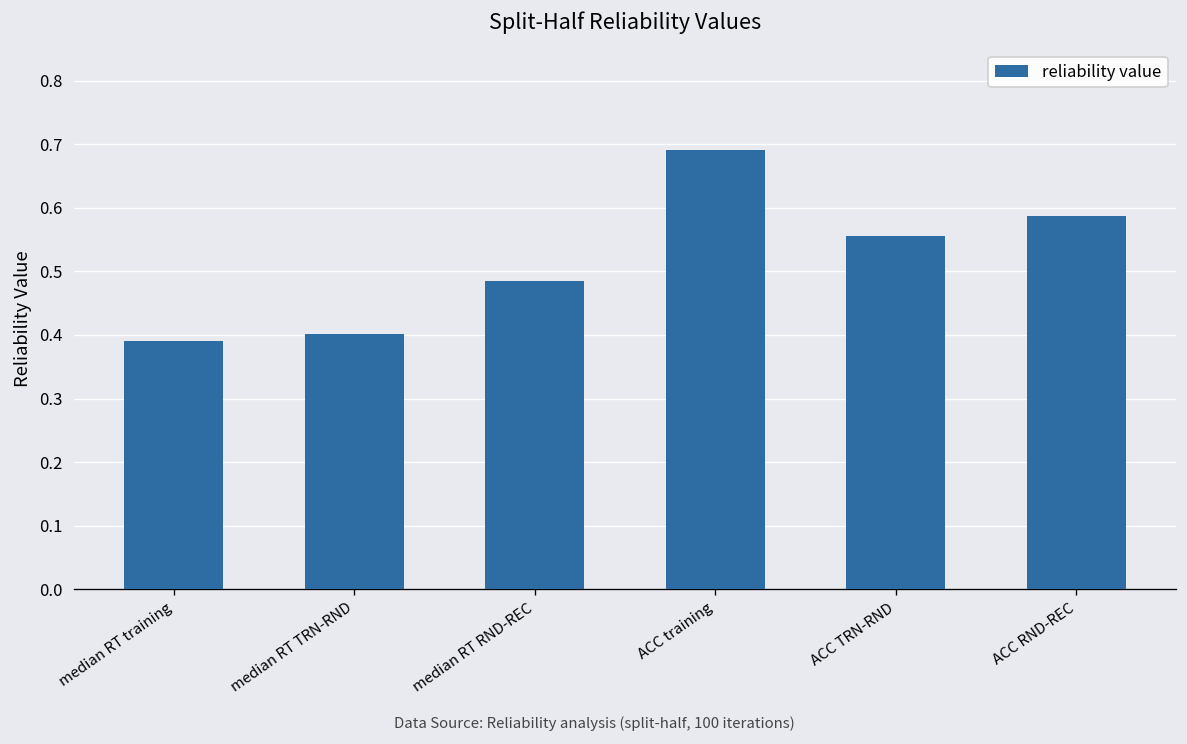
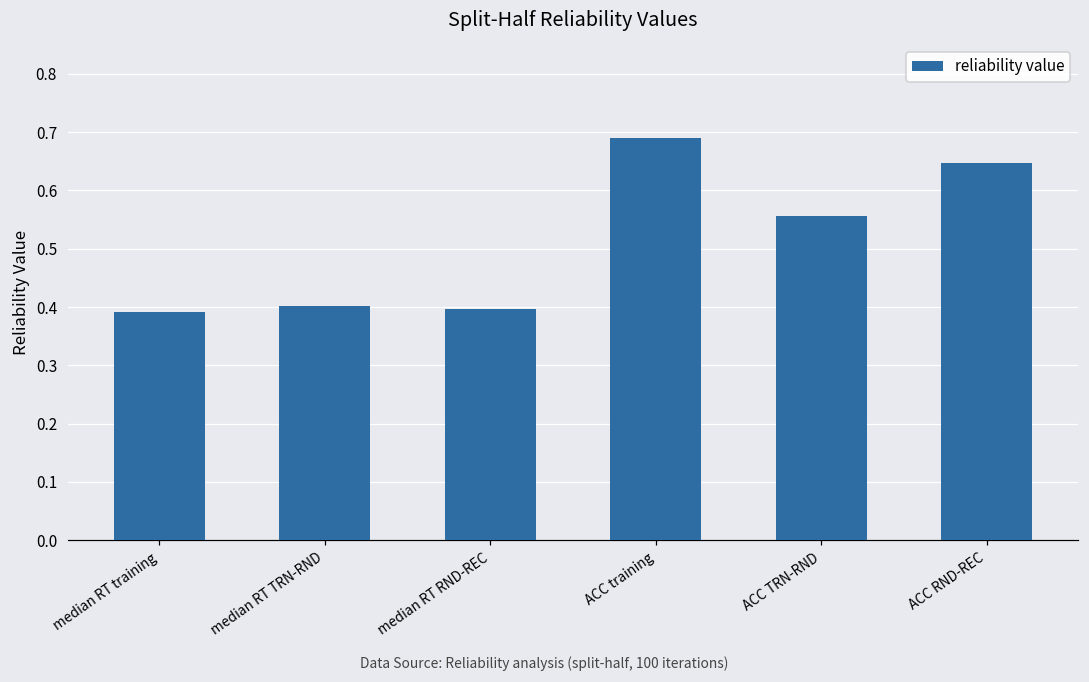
median RT RND-REC: 0.48 -> 0.40
ACC RND-REC: 0.59 -> 0.65
